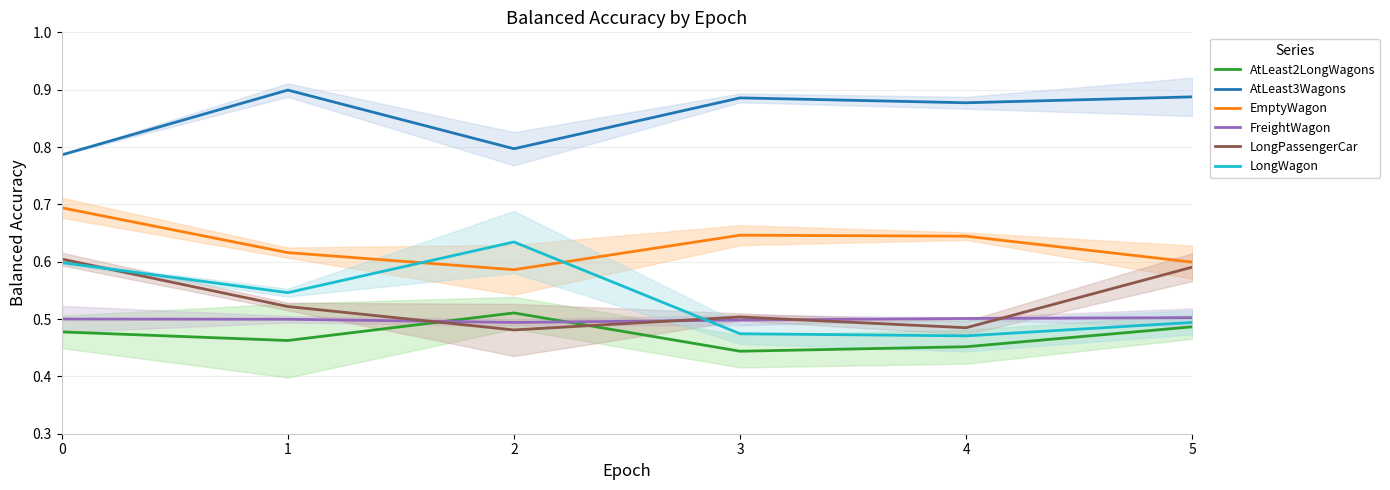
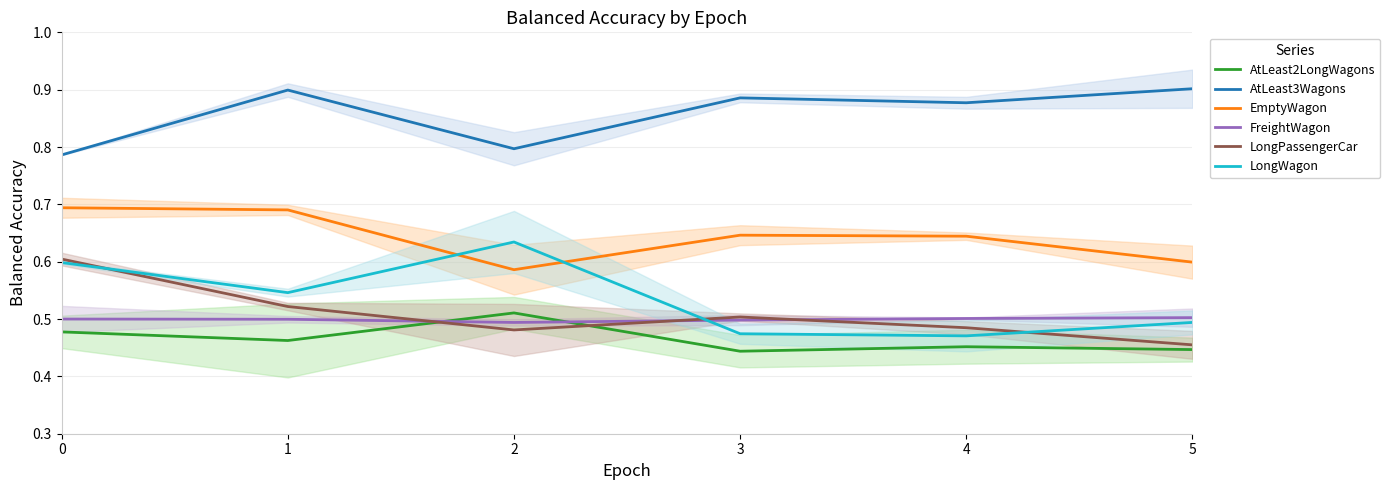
EmptyWagon, 1: 0.62 -> 0.69
AtLeast2LongWagons, 5: 0.49 -> 0.45
AtLeast3Wagons, 5: 0.89 -> 0.90
LongPassengerCar, 5: 0.59 -> 0.45
